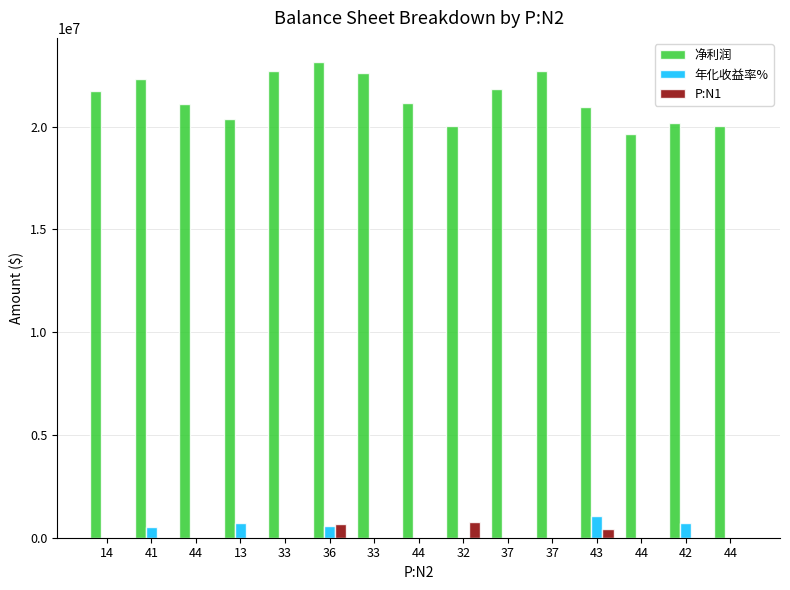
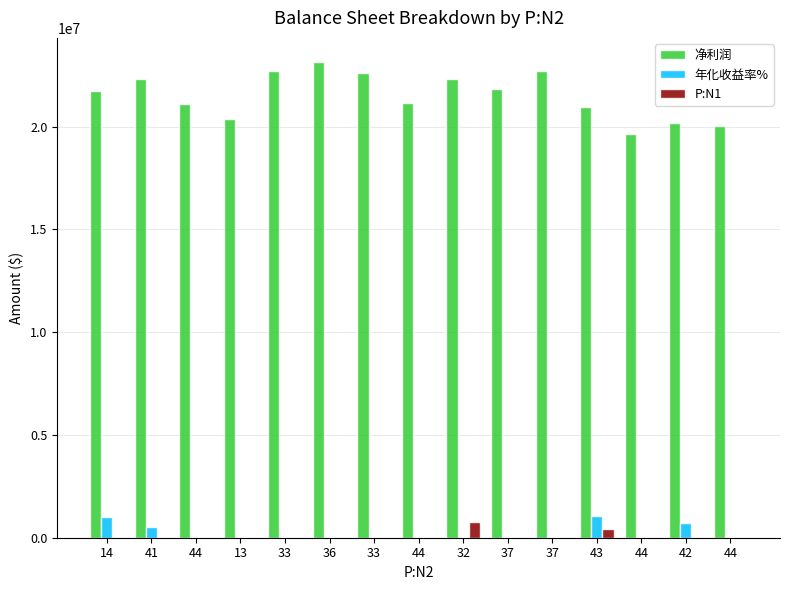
年化收益率%, 14: 0 -> 1000000
年化收益率%, 13: 700000 -> 0
年化收益率%, 36: 600000 -> 0
P:N1, 36: 700000 -> 0
净利润, 32: 20000000 -> 22300000
